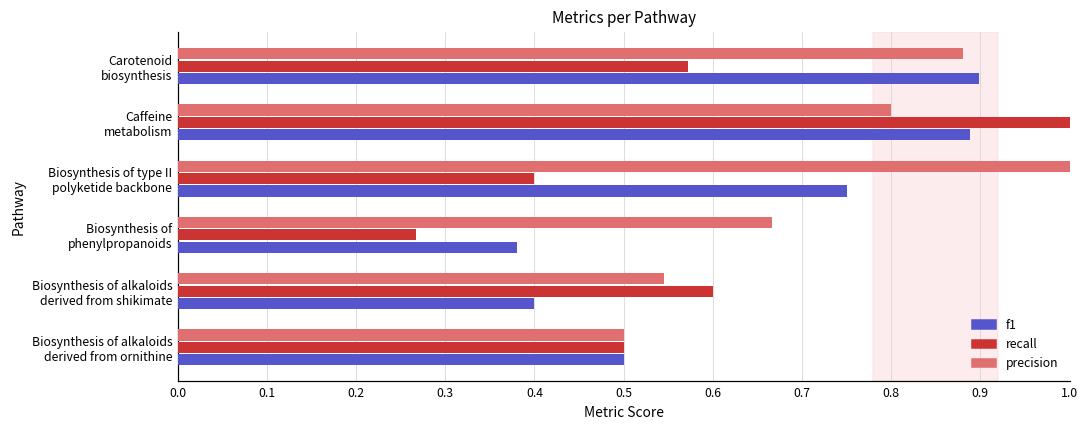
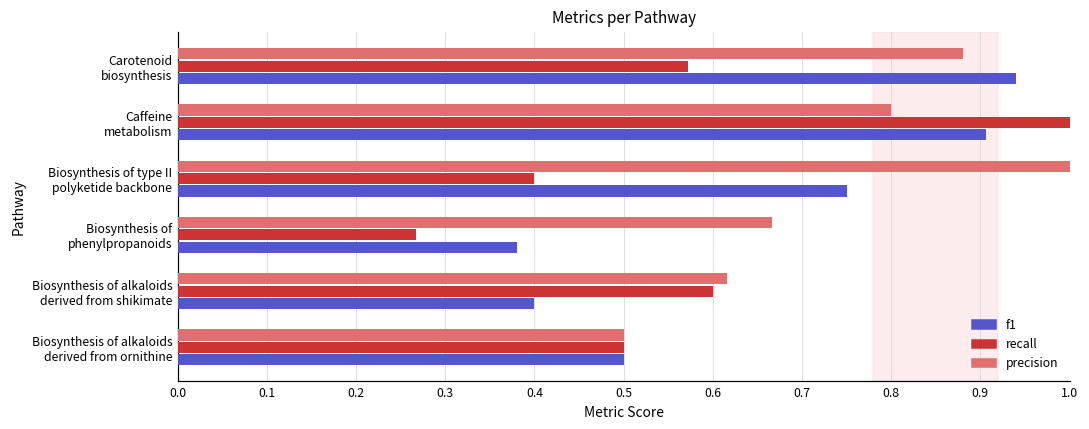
f1, Carotenoid biosynthesis: 0.90 -> 0.94
f1, Caffeine metabolism: 0.89 -> 0.91
precision, Biosynthesis of alkaloids derived from shikimate: 0.55 -> 0.62
